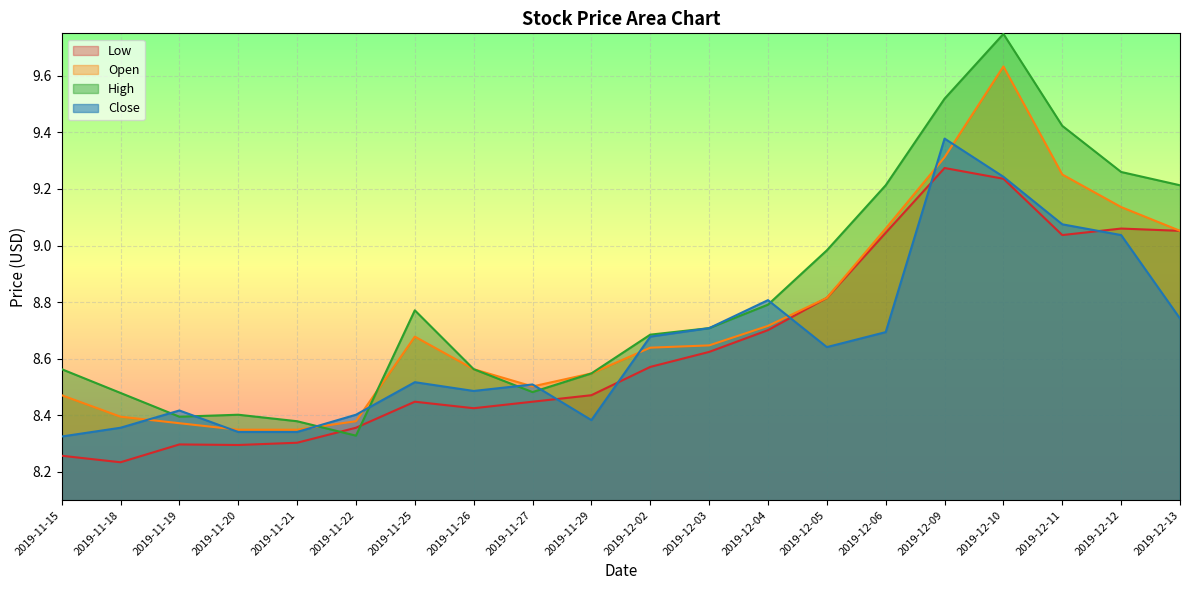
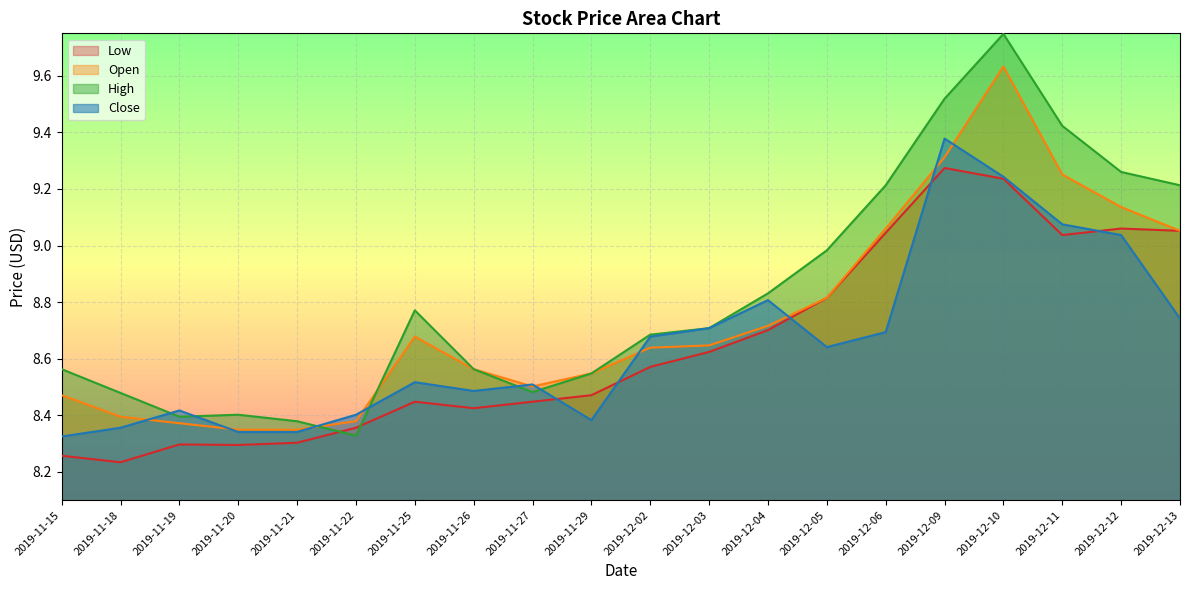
High, 2019-12-04: 8.79 -> 8.83
